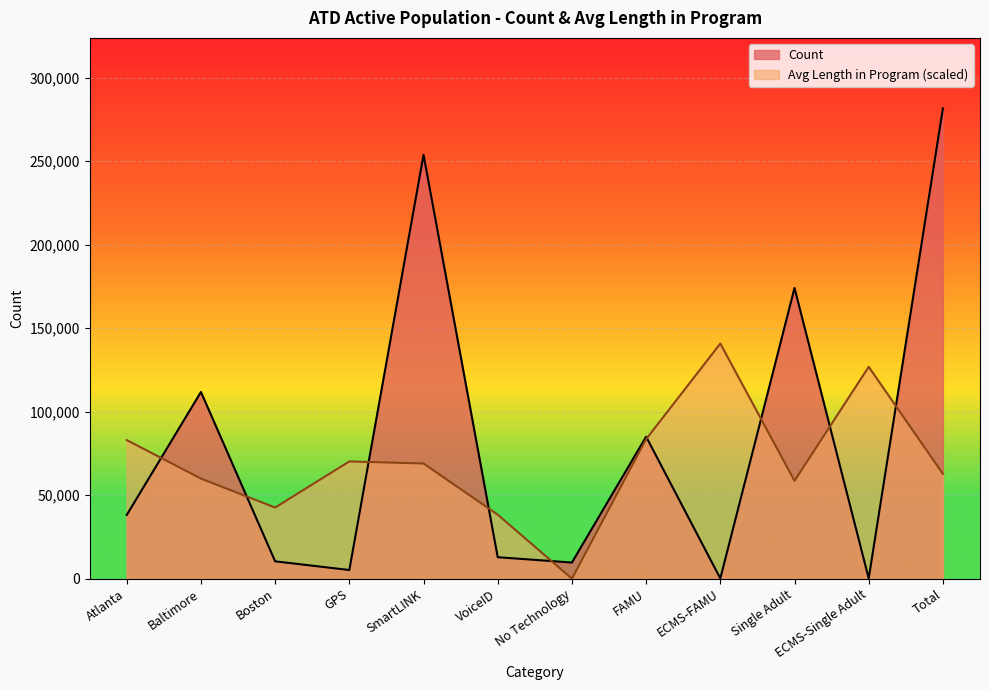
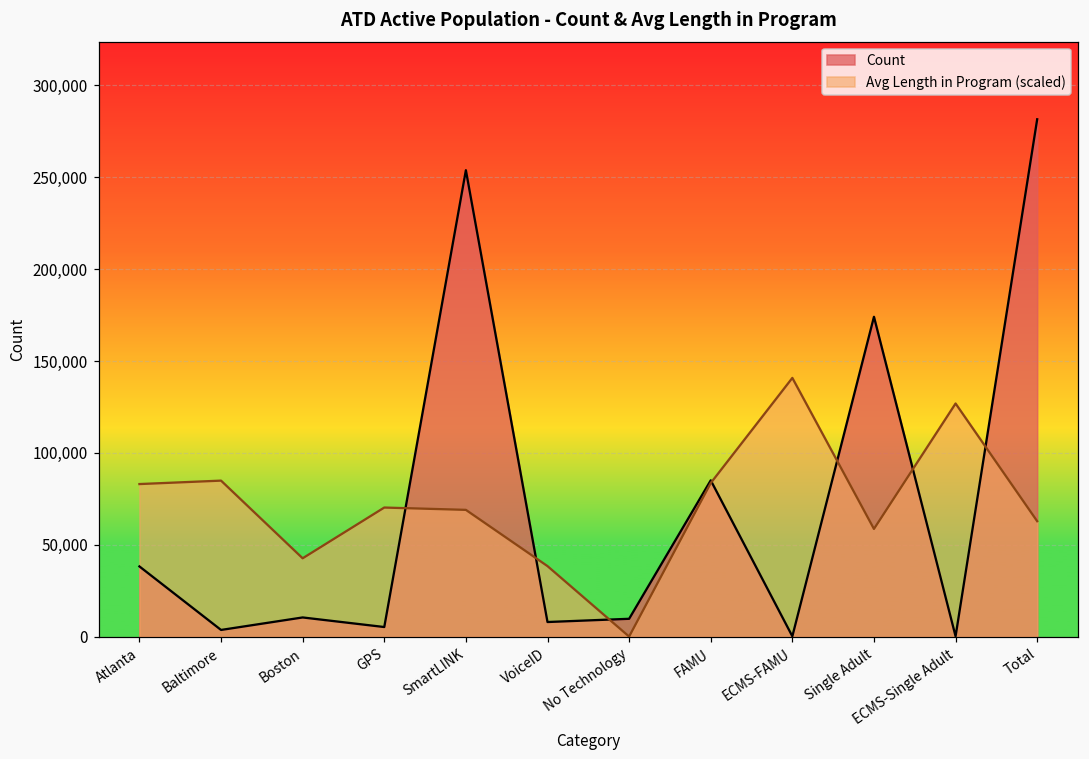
Count, Baltimore: 112,000 -> 4,000
Avg Length in Program (scaled), Baltimore: 60,000 -> 85,000
Count, VoiceID: 13,000 -> 8,000
